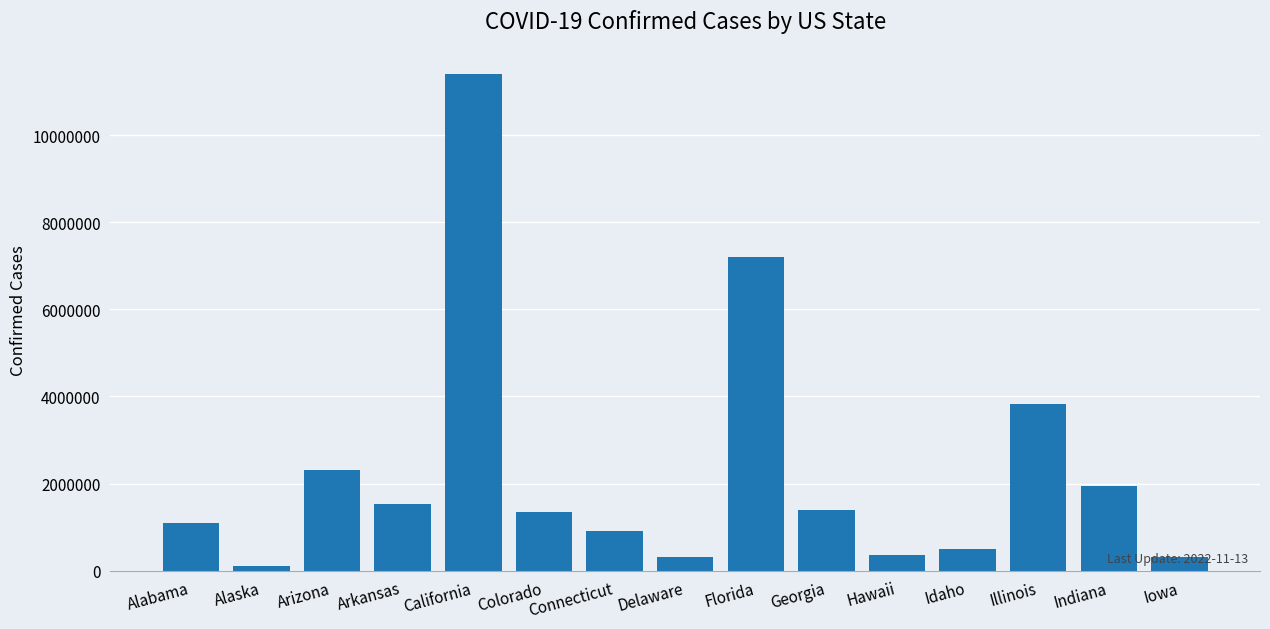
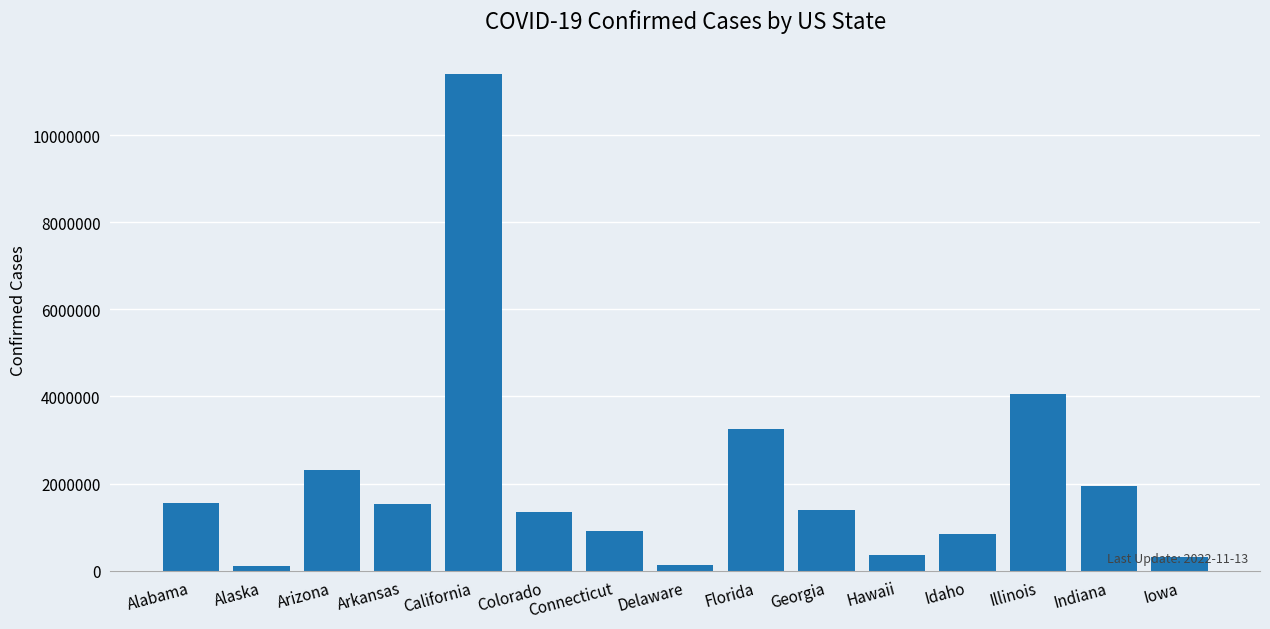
Alabama: 1100000 -> 1500000
Delaware: 300000 -> 100000
Florida: 7200000 -> 3200000
Idaho: 500000 -> 800000
Illinois: 3800000 -> 4100000
